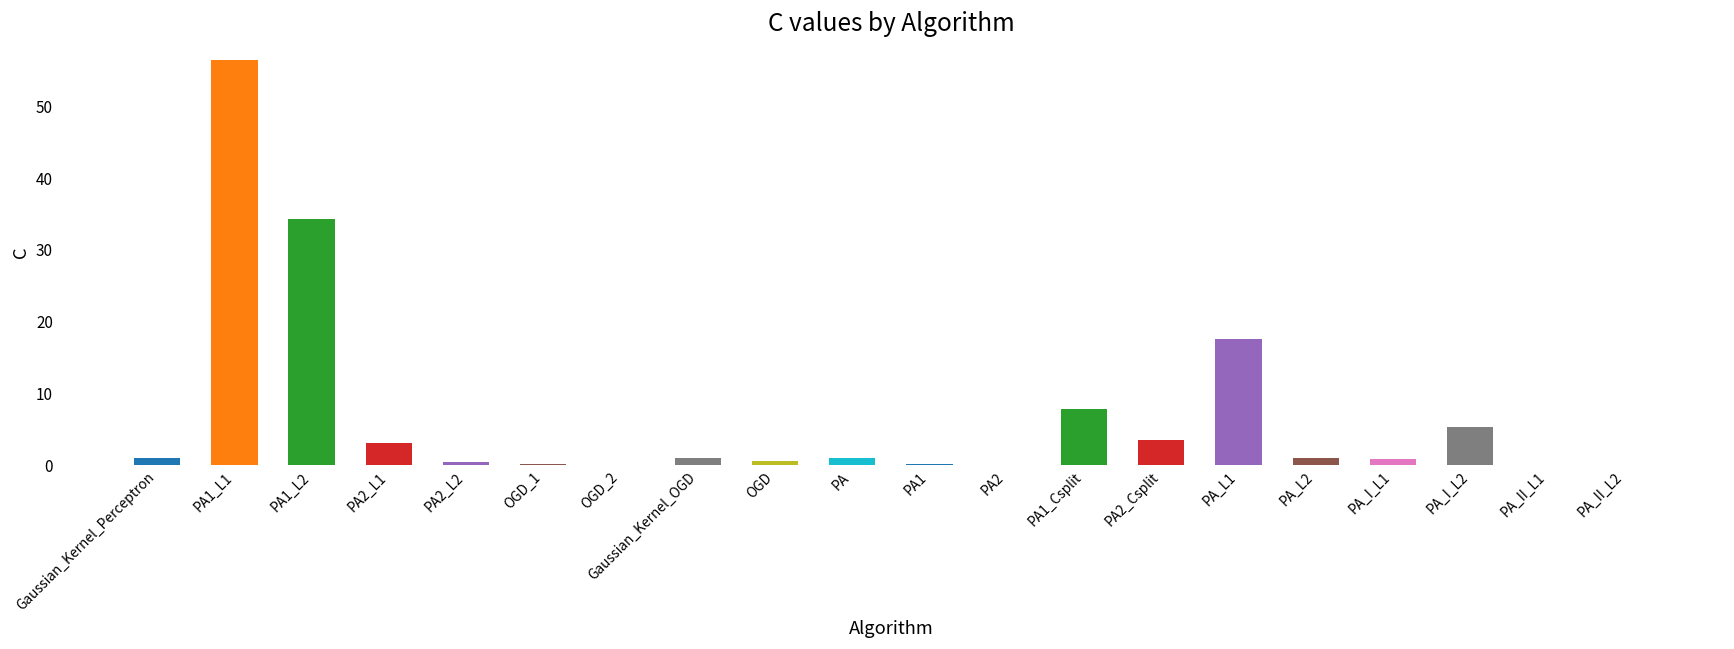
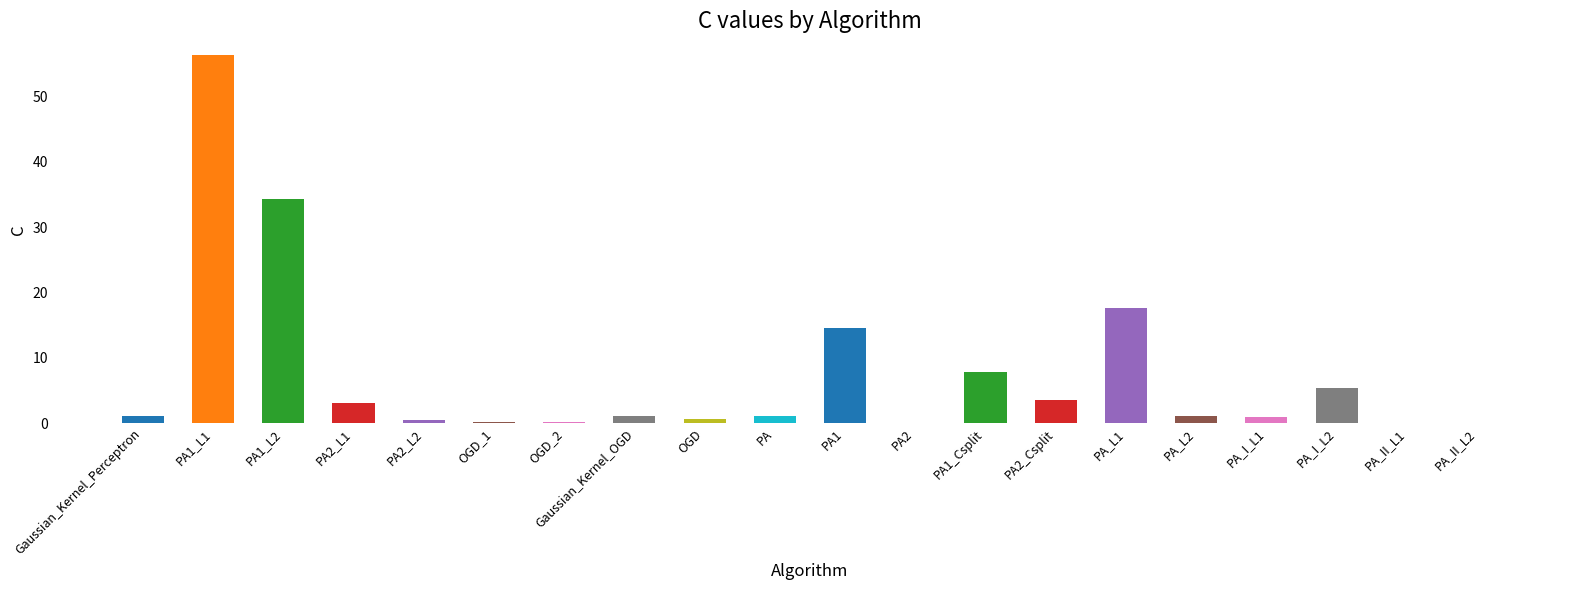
PA1: 0 -> 15
